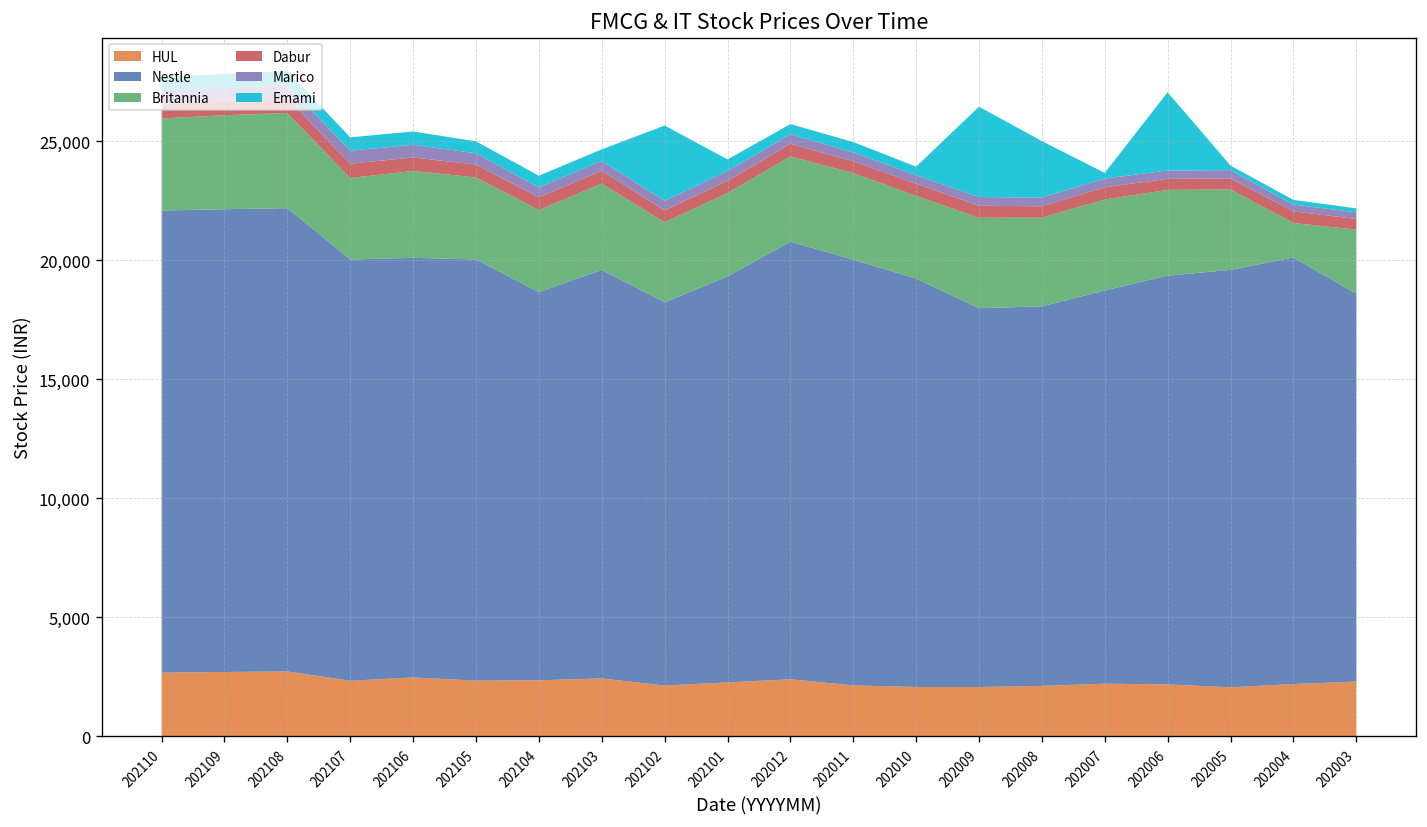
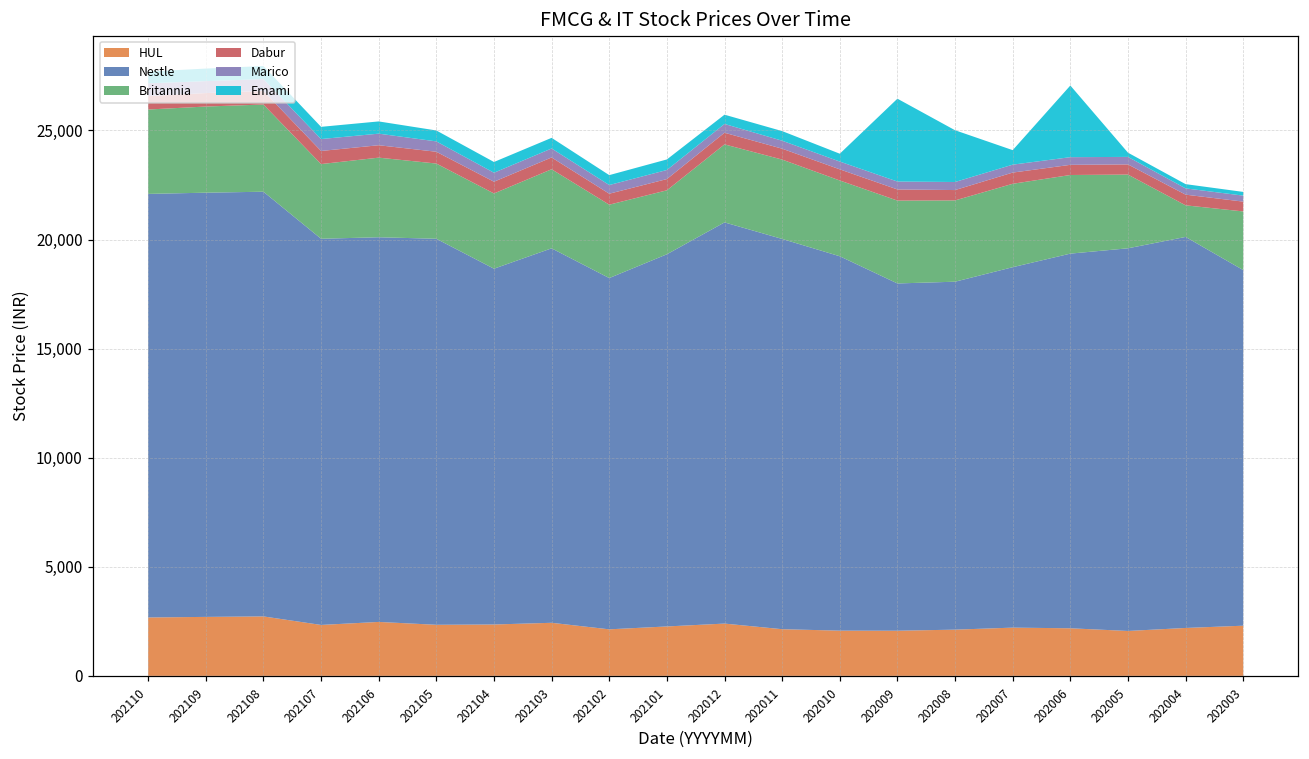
Emami, 202102: 3,200 -> 500
Britannia, 202101: 3,500 -> 2,900
Emami, 202007: 200 -> 700
